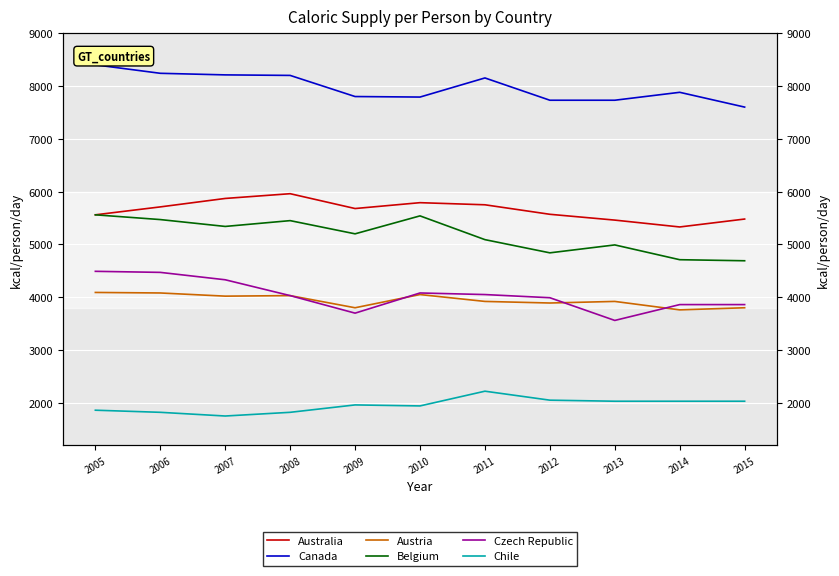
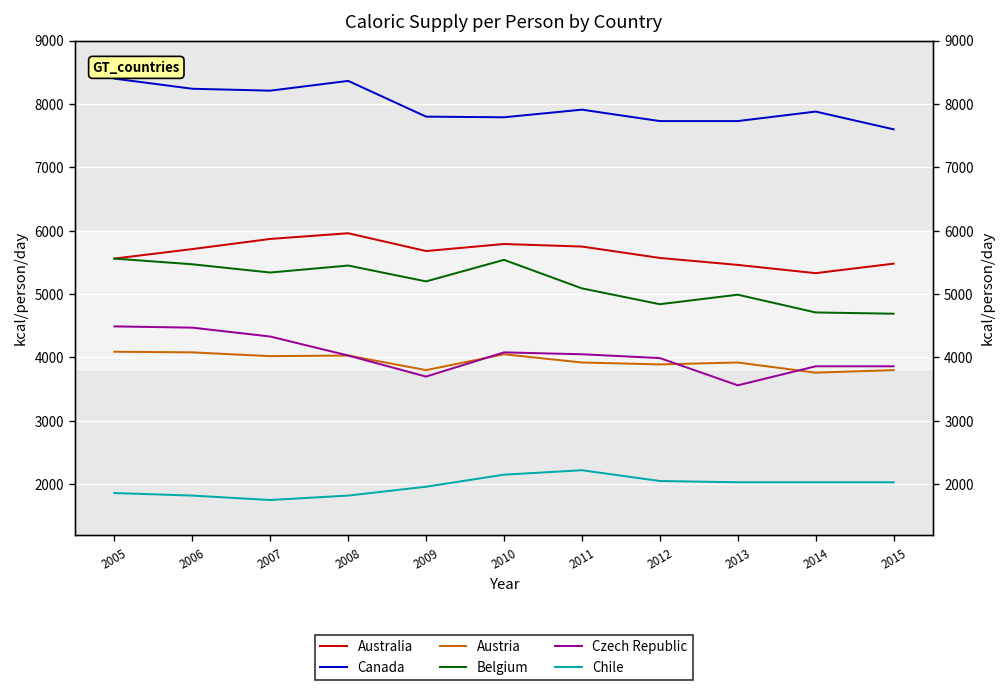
Canada, 2008: 8200 -> 8400
Canada, 2011: 8200 -> 7900
Chile, 2010: 1900 -> 2200
